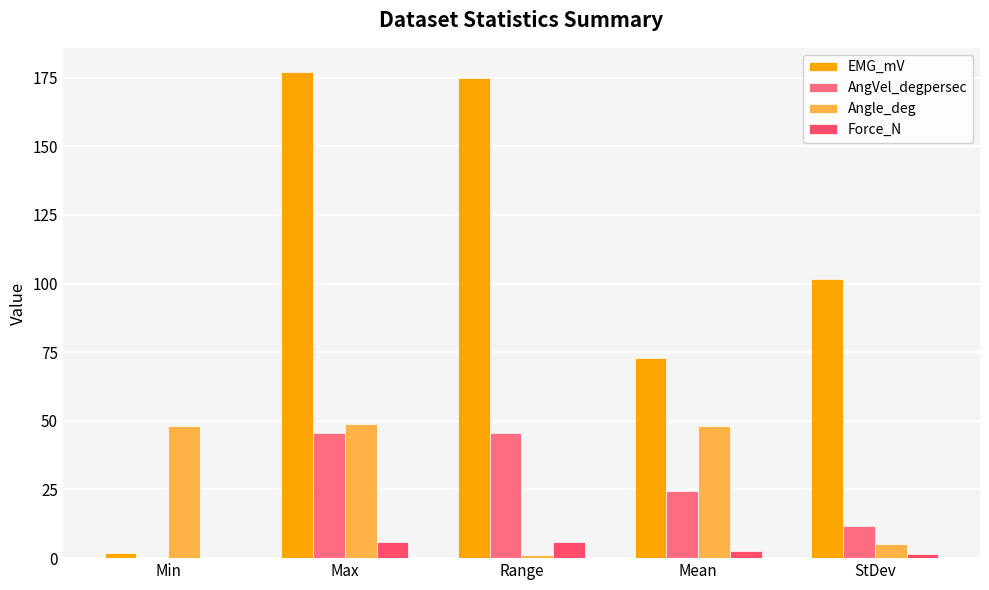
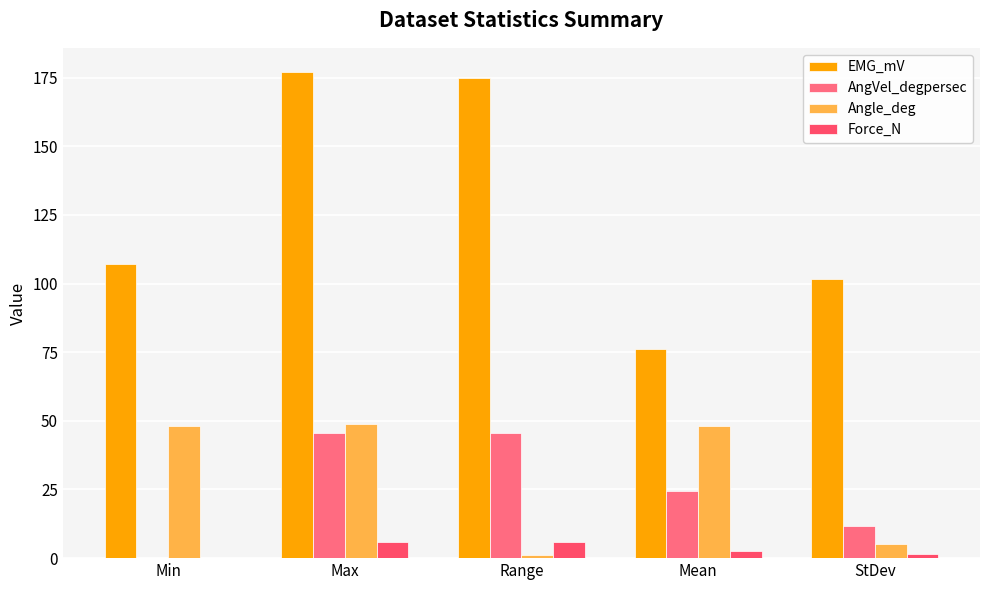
EMG_mV, Min: 2 -> 107
EMG_mV, Mean: 73 -> 76
